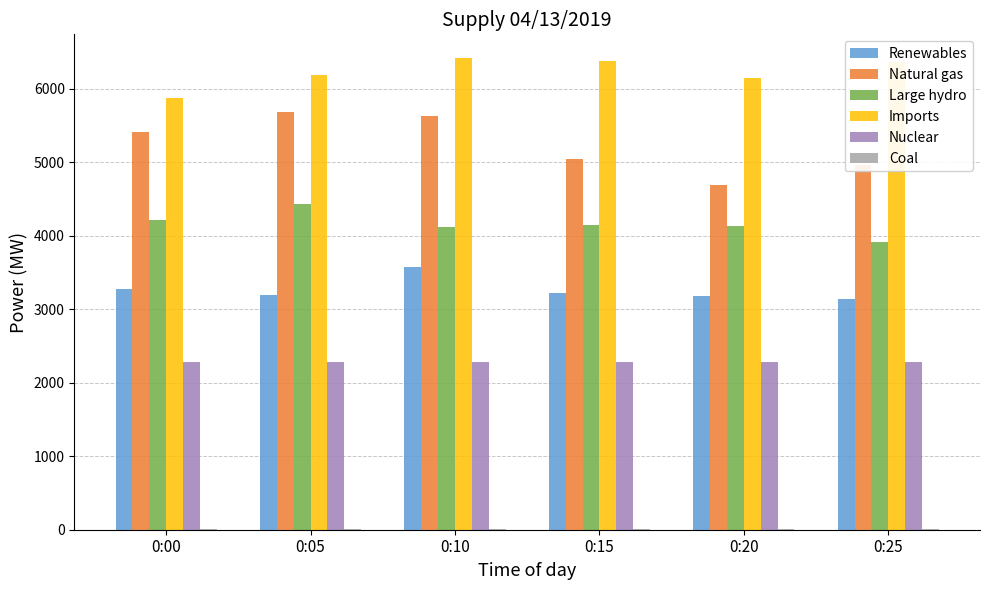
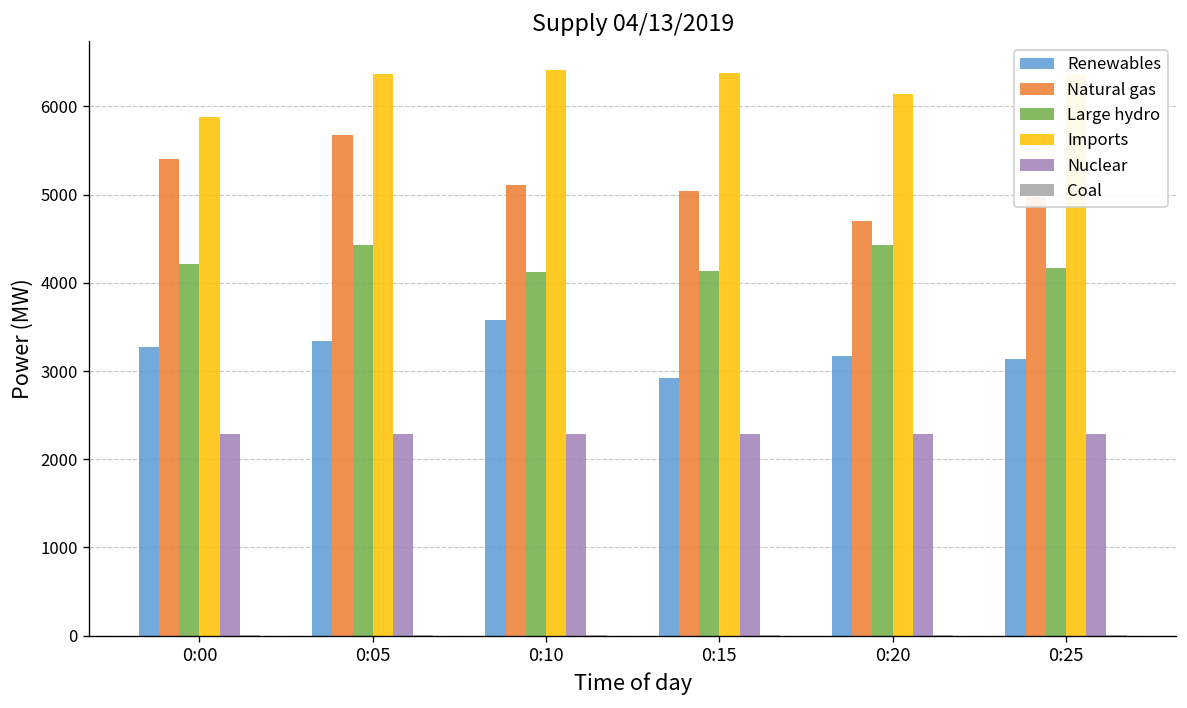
Renewables, 0:05: 3200 -> 3300
Imports, 0:05: 6200 -> 6400
Natural gas, 0:10: 5600 -> 5100
Renewables, 0:15: 3200 -> 2900
Large hydro, 0:20: 4100 -> 4400
Large hydro, 0:25: 3900 -> 4200
